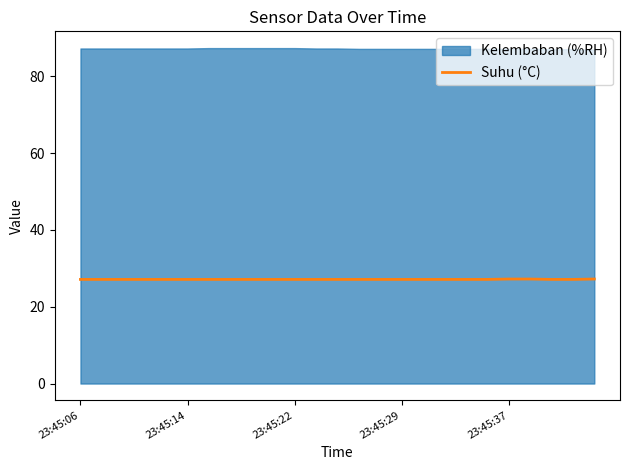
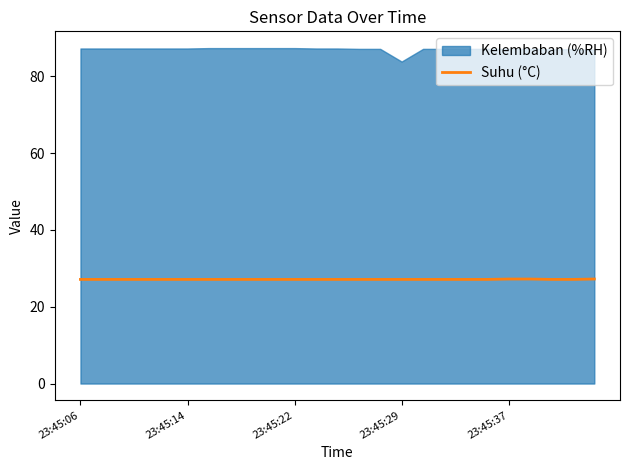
Kelembaban (%RH), 23:45:29: 87 -> 84
